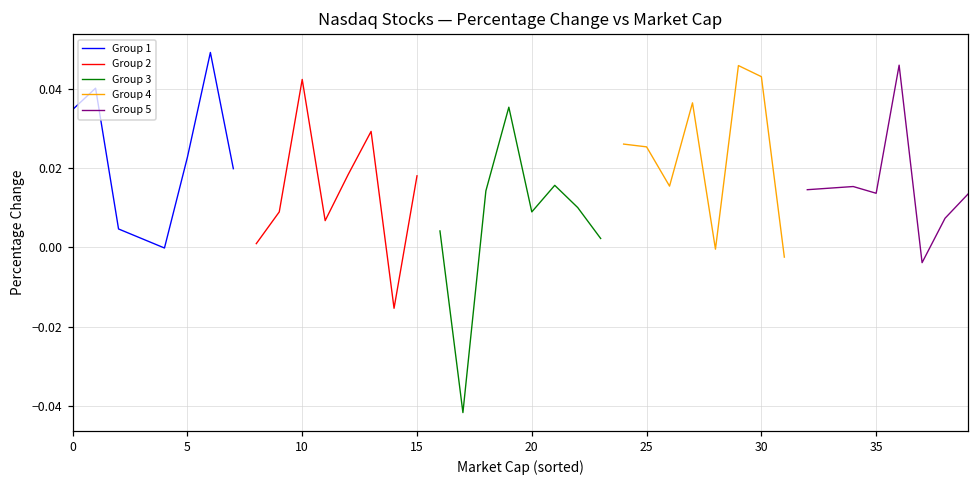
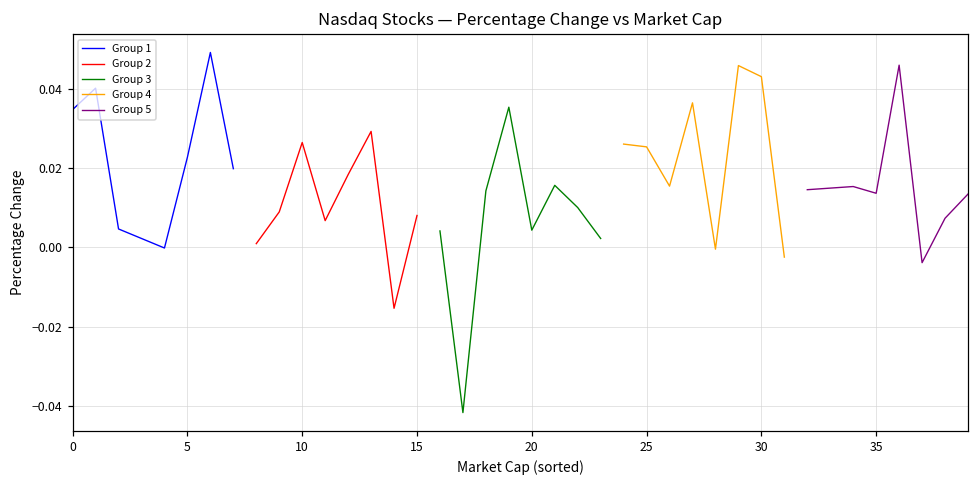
Group 2, 10: 0.042 -> 0.026
Group 2, 15: 0.018 -> 0.008
Group 3, 20: 0.009 -> 0.004
